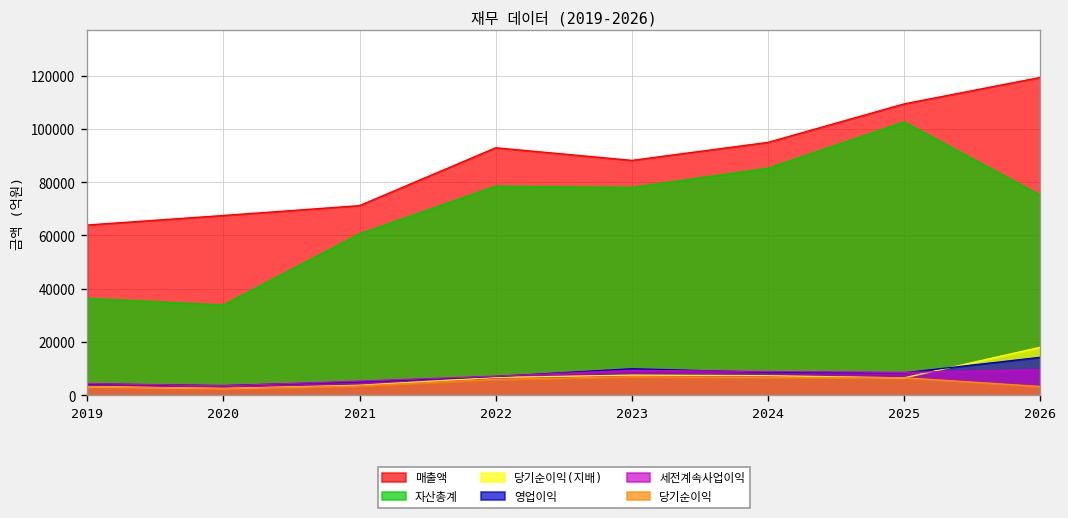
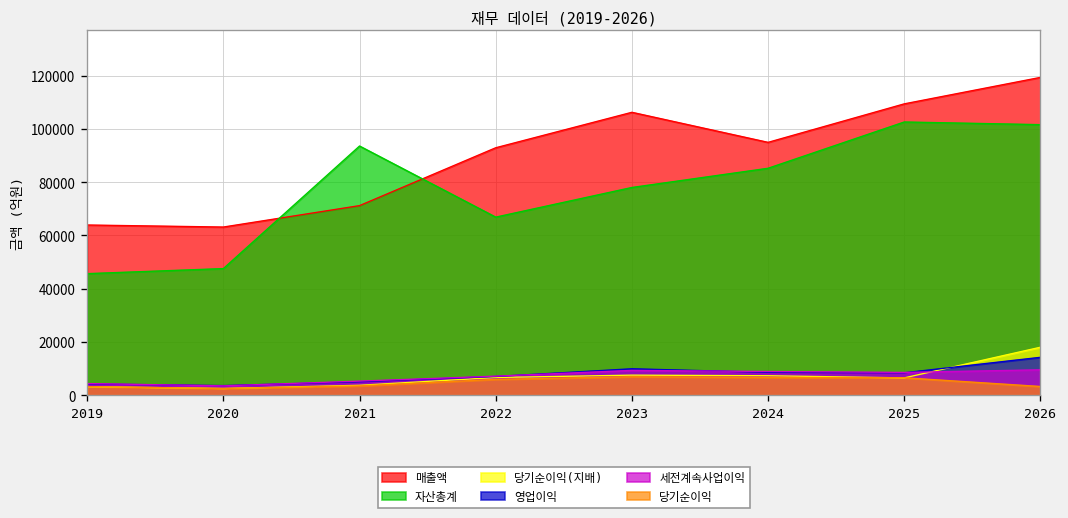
자산총계, 2019: 36000 -> 46000
매출액, 2020: 67000 -> 63000
자산총계, 2020: 34000 -> 48000
자산총계, 2021: 61000 -> 94000
자산총계, 2022: 78000 -> 67000
매출액, 2023: 88000 -> 106000
자산총계, 2026: 75000 -> 102000
